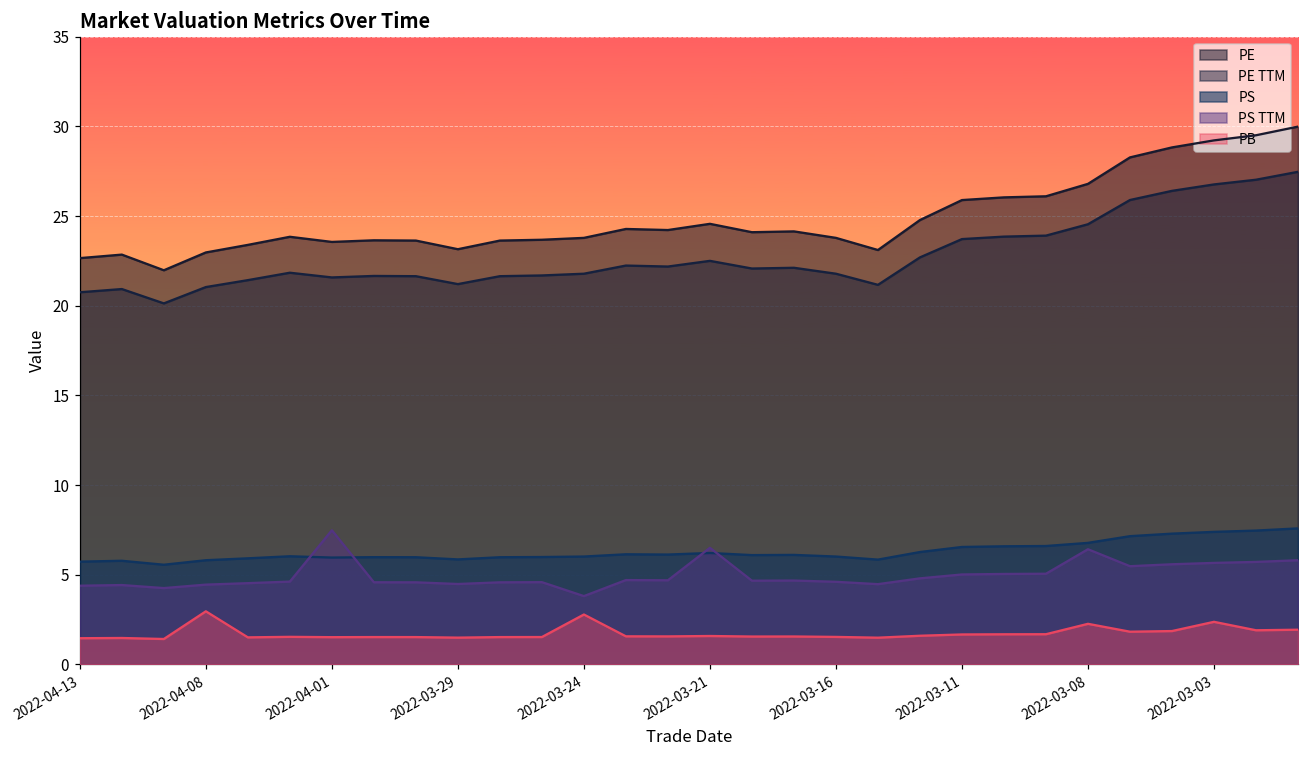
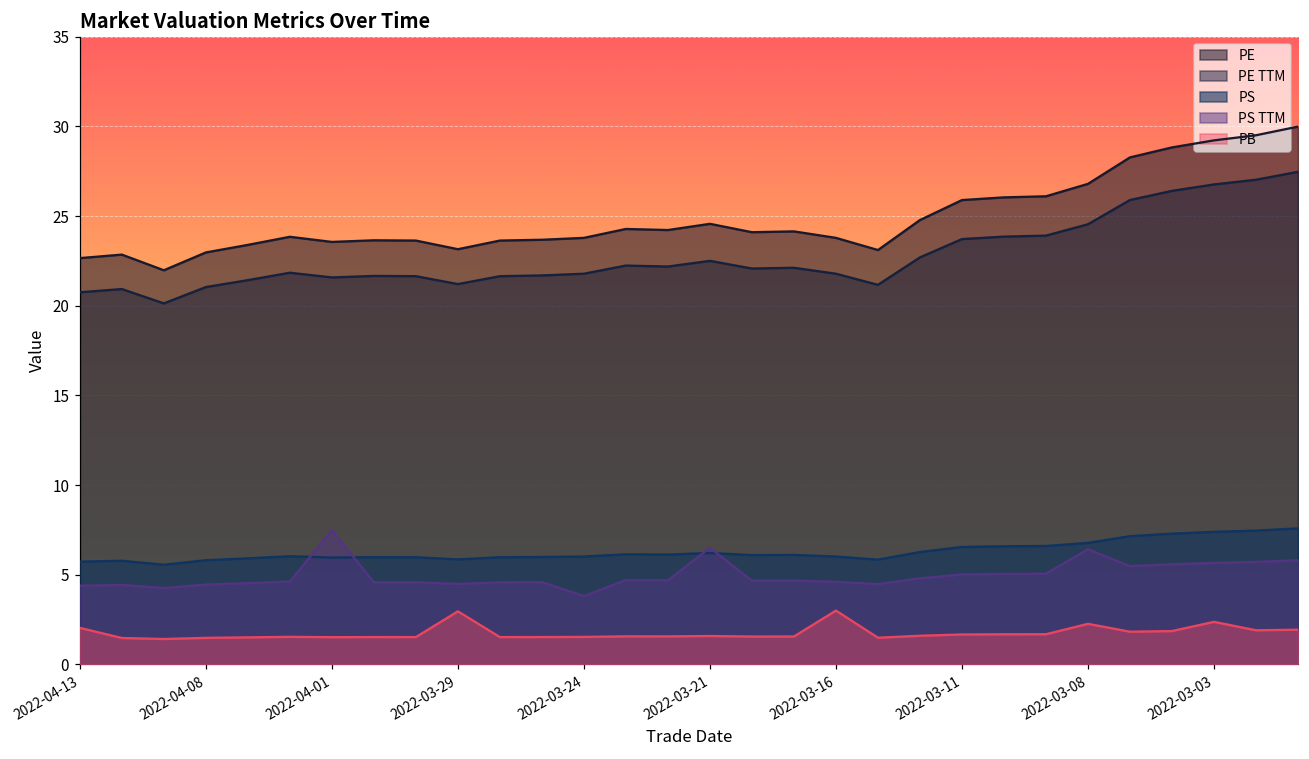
PB, 2022-04-13: 1.5 -> 2.0
PB, 2022-04-08: 3.0 -> 1.5
PB, 2022-03-29: 1.5 -> 3.0
PB, 2022-03-24: 2.8 -> 1.5
PB, 2022-03-16: 1.5 -> 3.0
